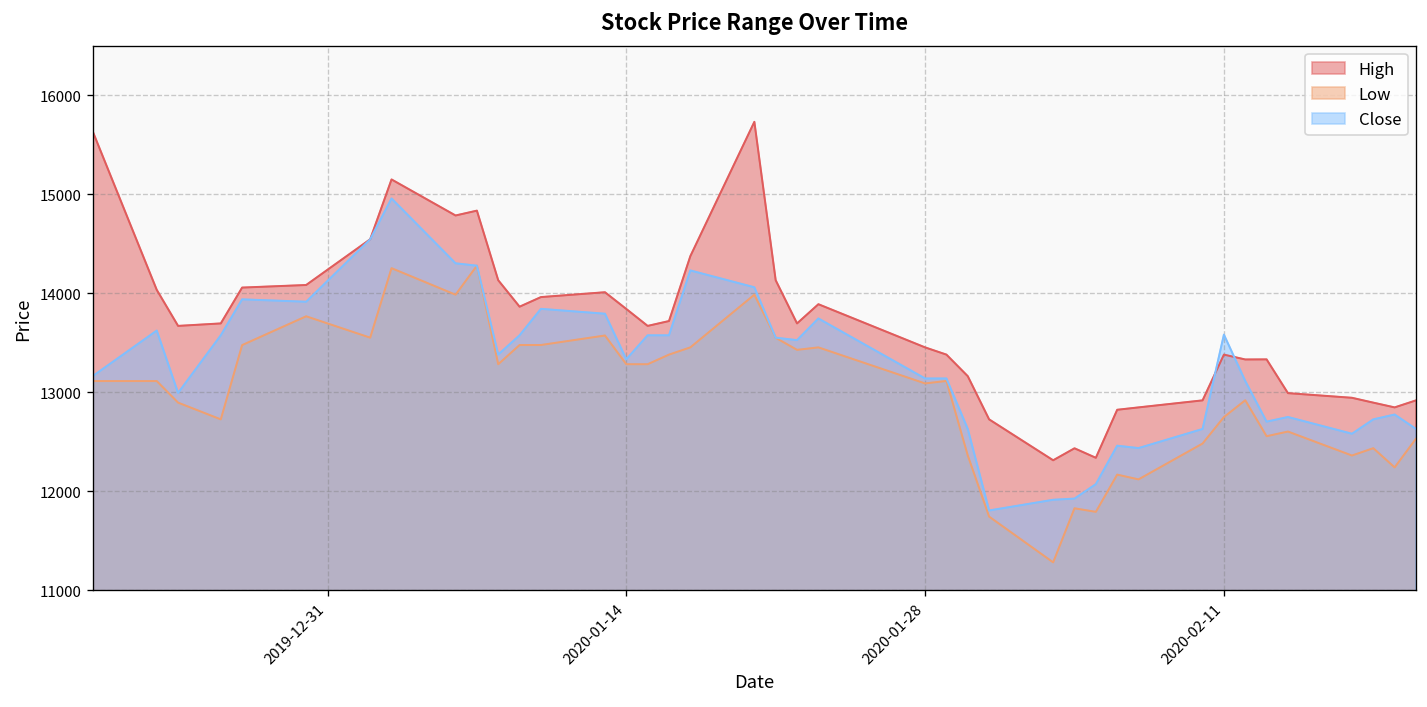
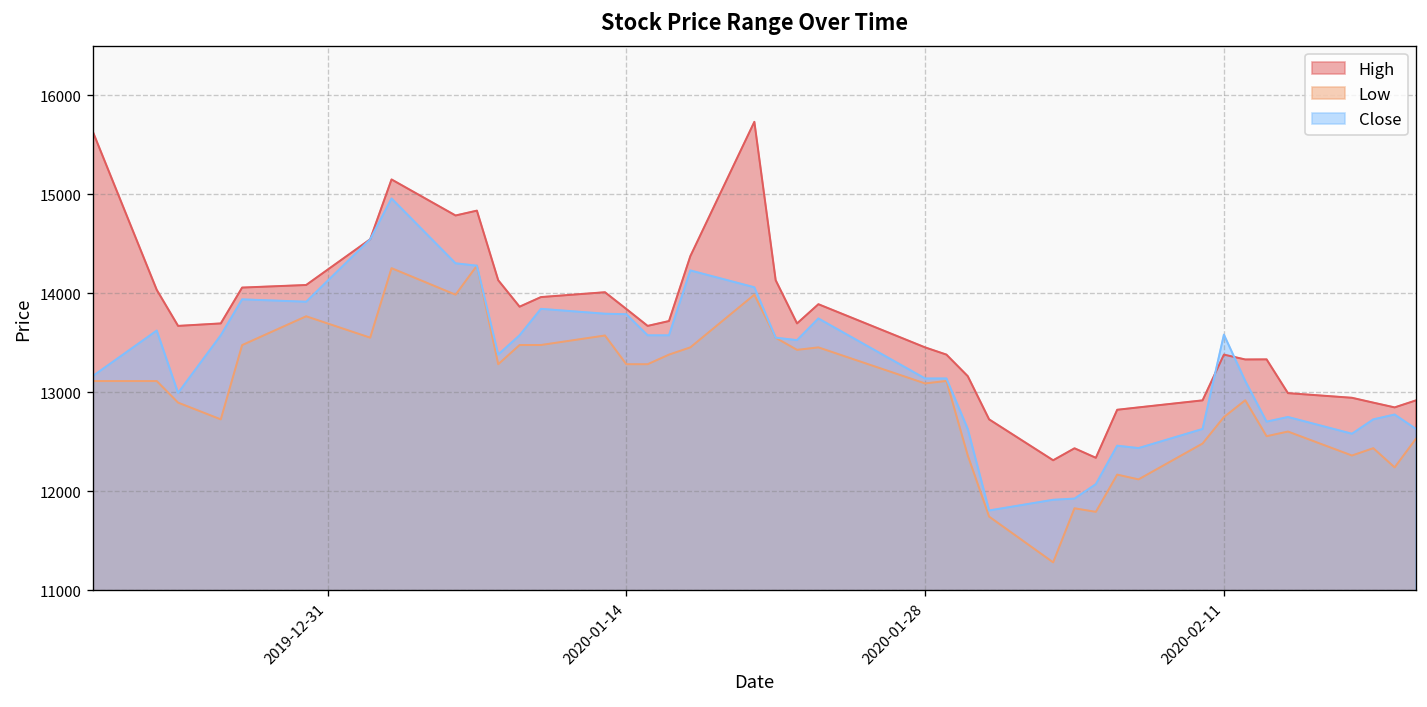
Close, 2020-01-14: 13300 -> 13800
